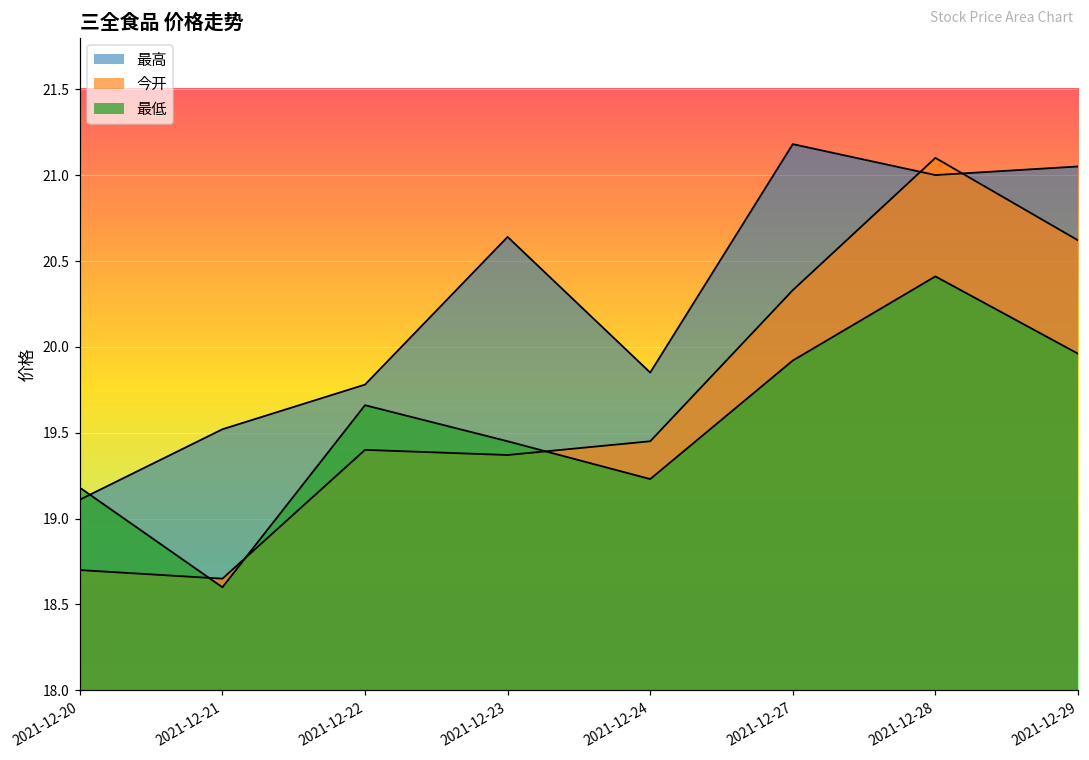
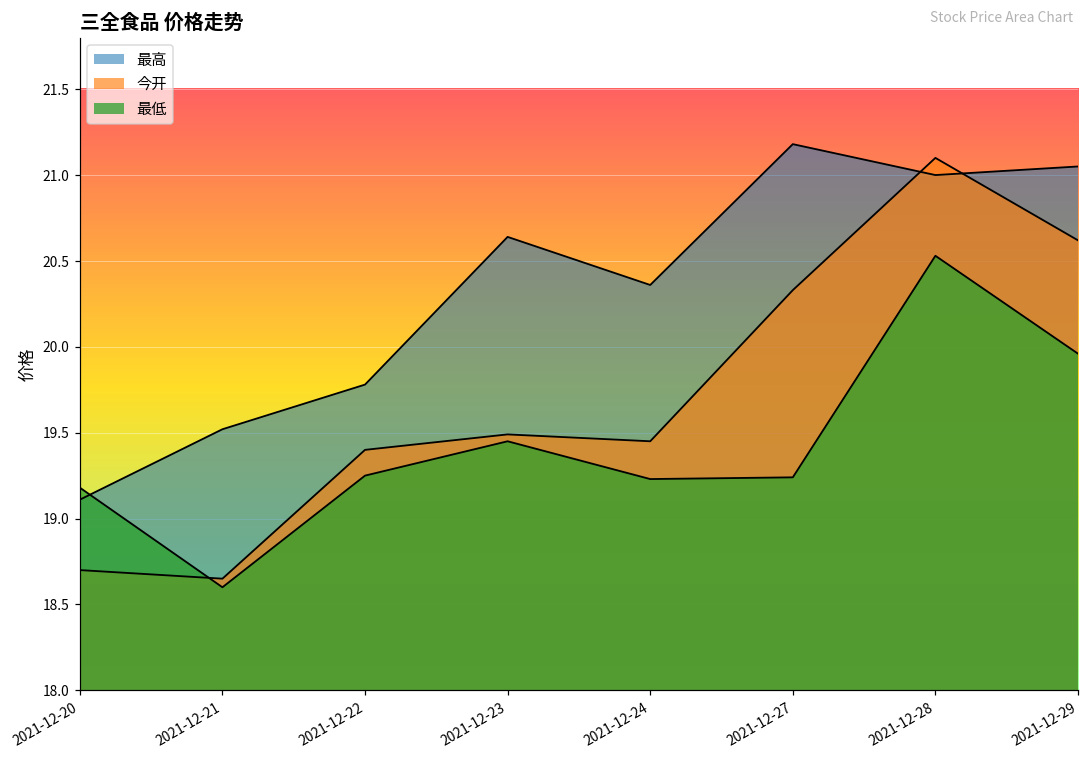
最低, 2021-12-22: 19.66 -> 19.25
今开, 2021-12-23: 19.37 -> 19.49
最高, 2021-12-24: 19.85 -> 20.36
最低, 2021-12-27: 19.92 -> 19.24
最低, 2021-12-28: 20.41 -> 20.53
